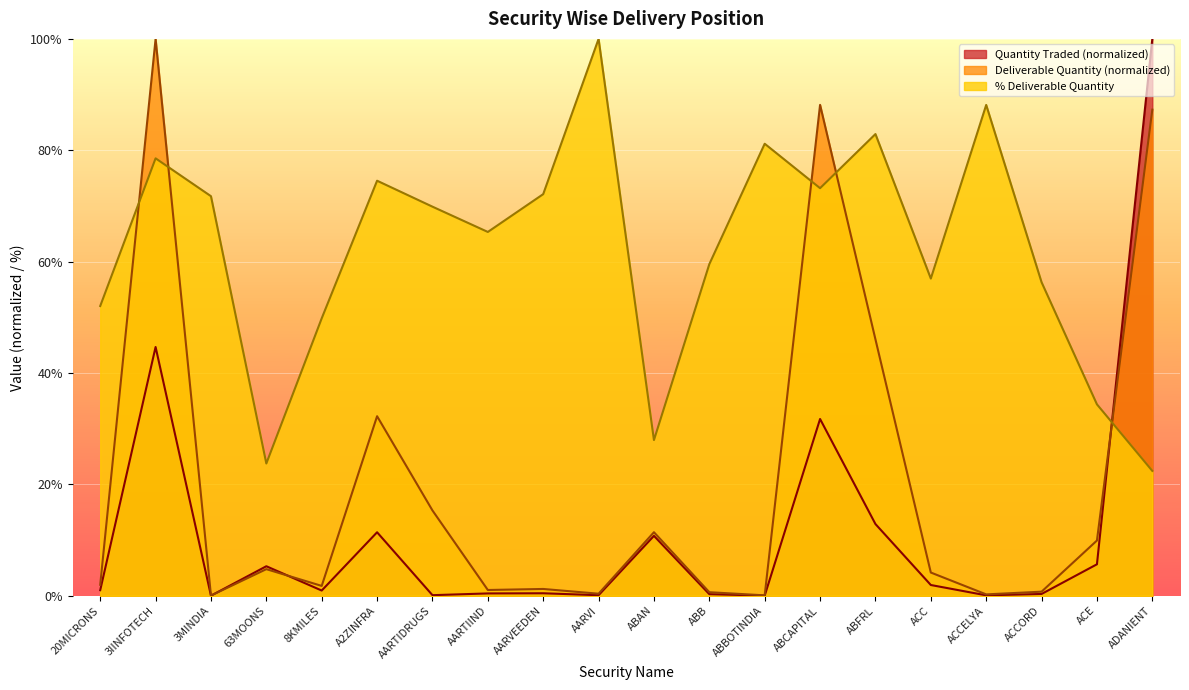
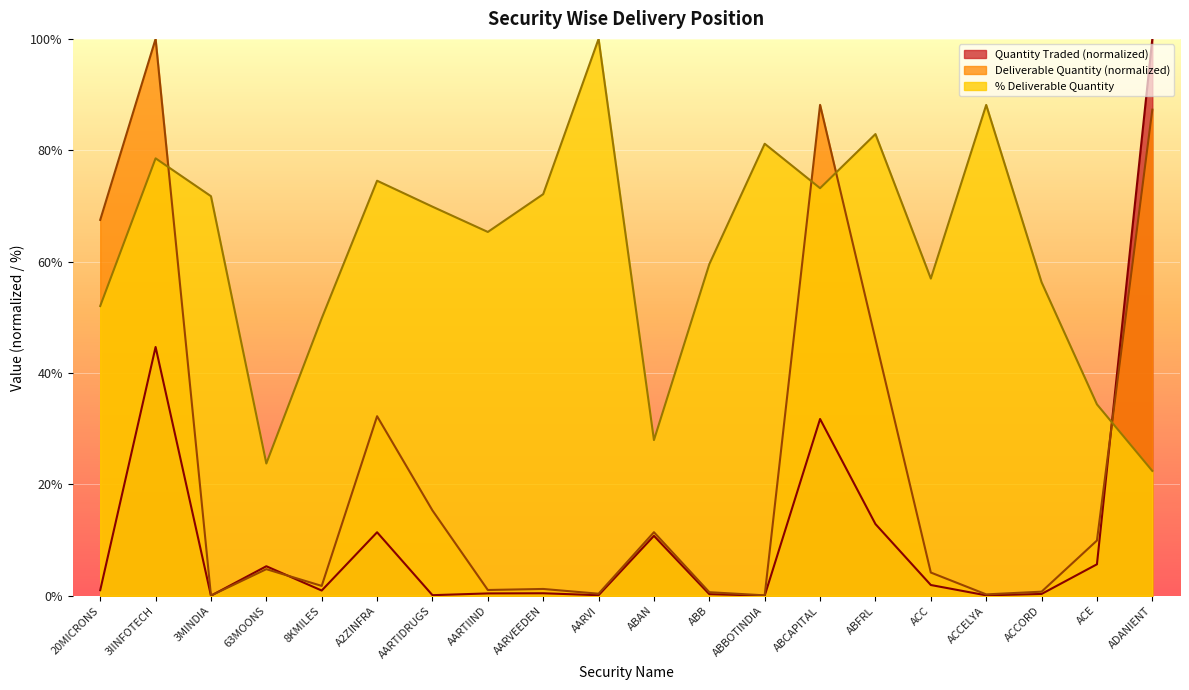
Deliverable Quantity (normalized), 20MICRONS: 2% -> 67%
